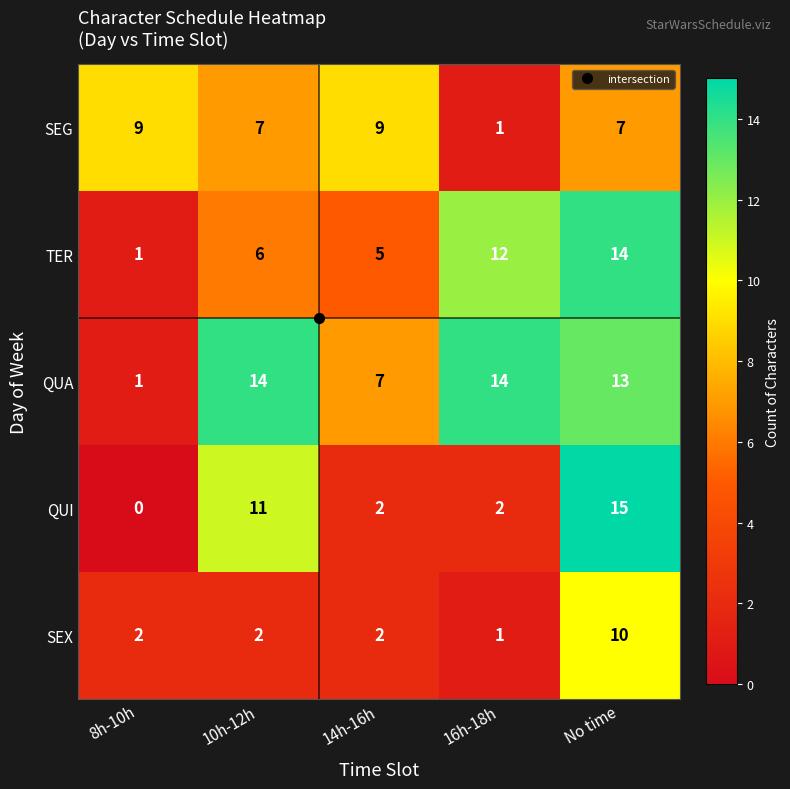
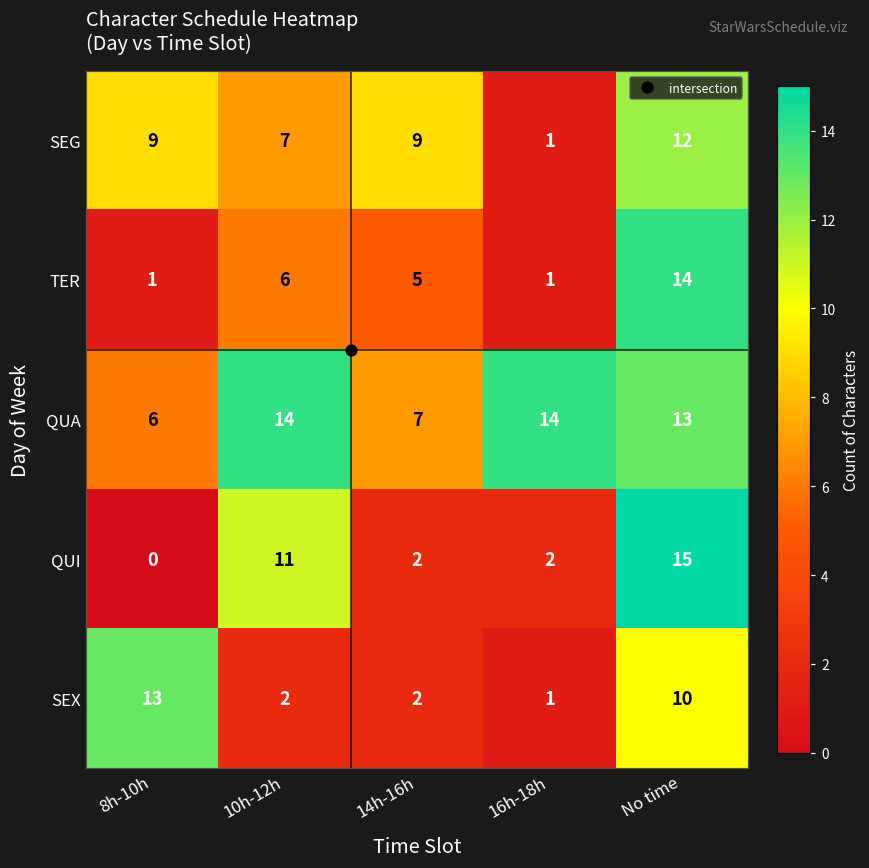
SEG, No time: 7 -> 12
TER, 16h-18h: 12 -> 1
QUA, 8h-10h: 1 -> 6
SEX, 8h-10h: 2 -> 13
